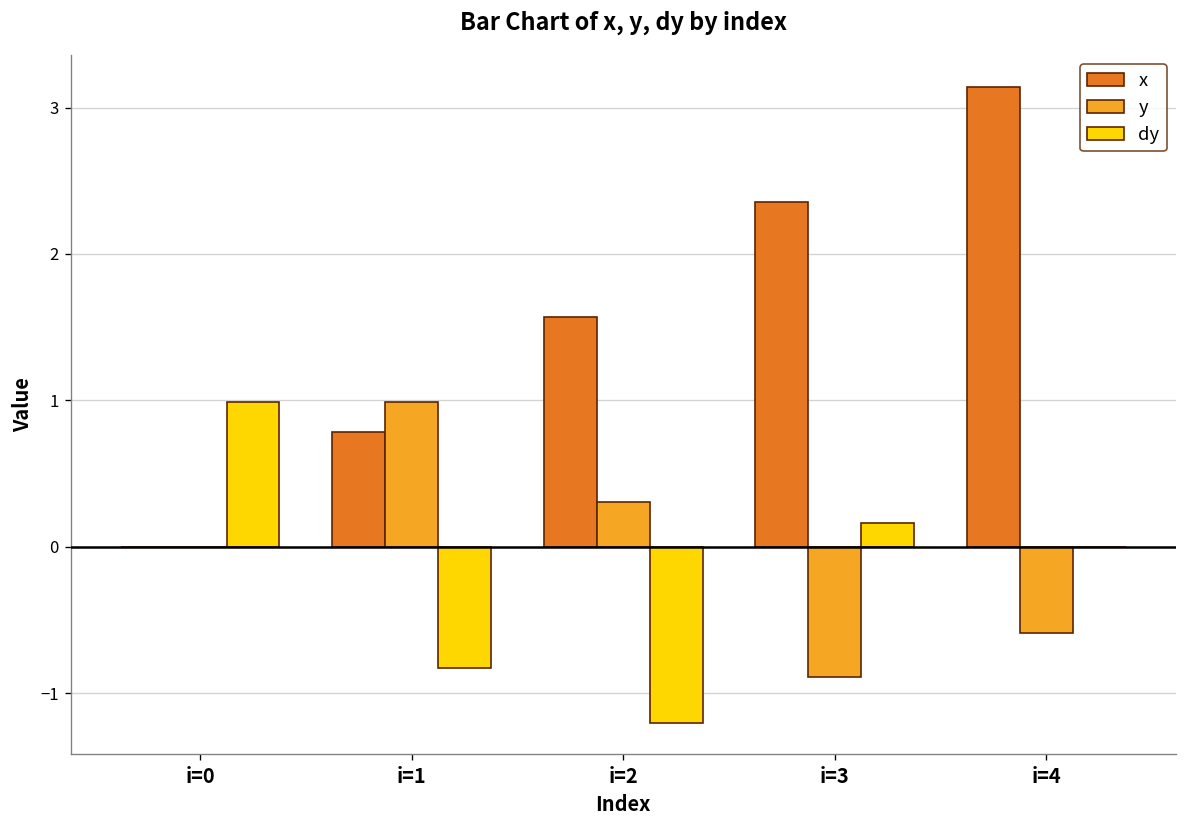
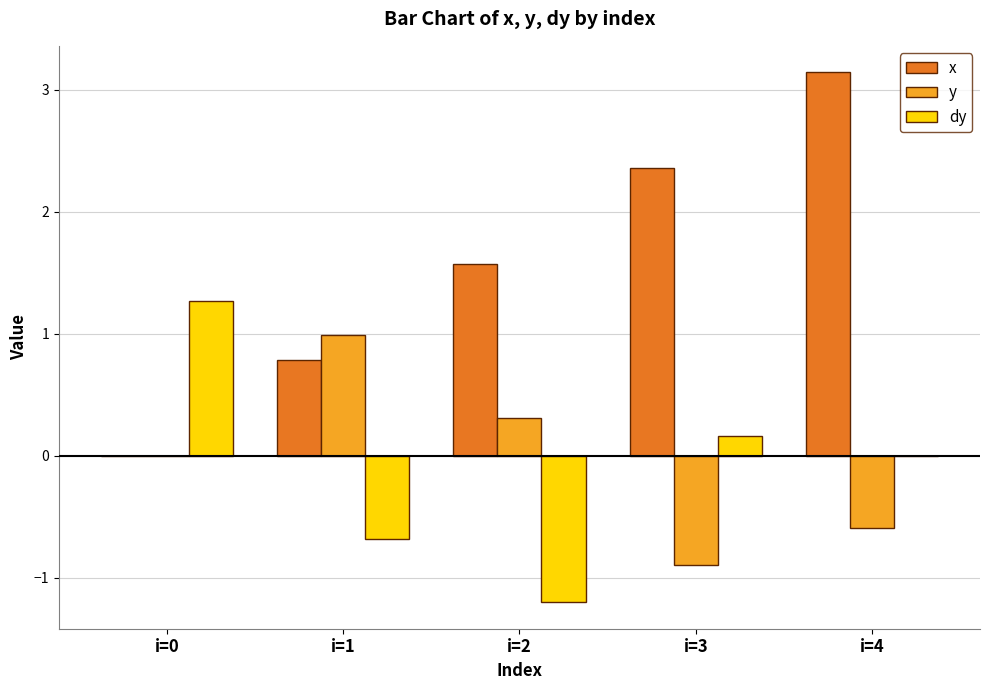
dy, i=0: 0.99 -> 1.27
dy, i=1: -0.83 -> -0.68
